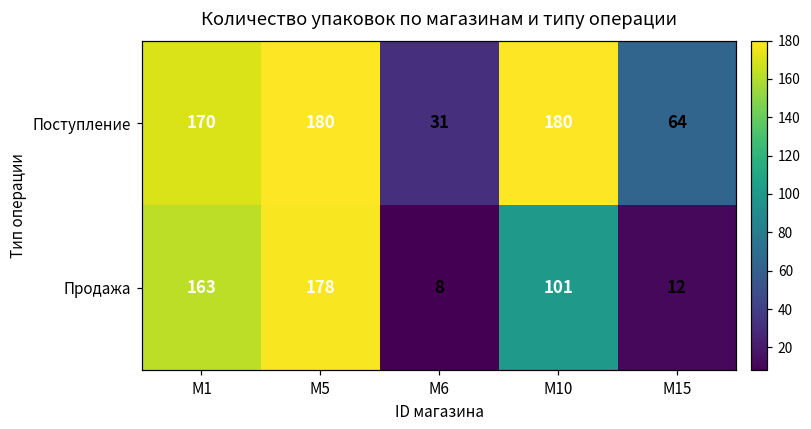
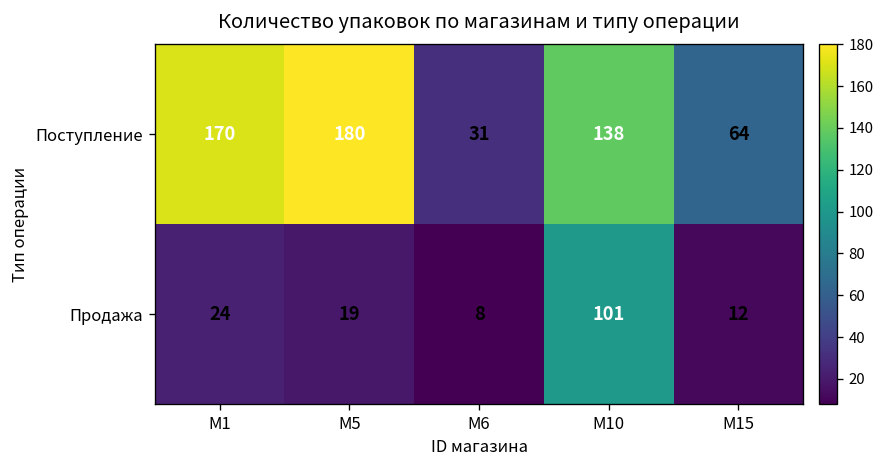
Поступление, M10: 180 -> 138
Продажа, M1: 163 -> 24
Продажа, M5: 178 -> 19
